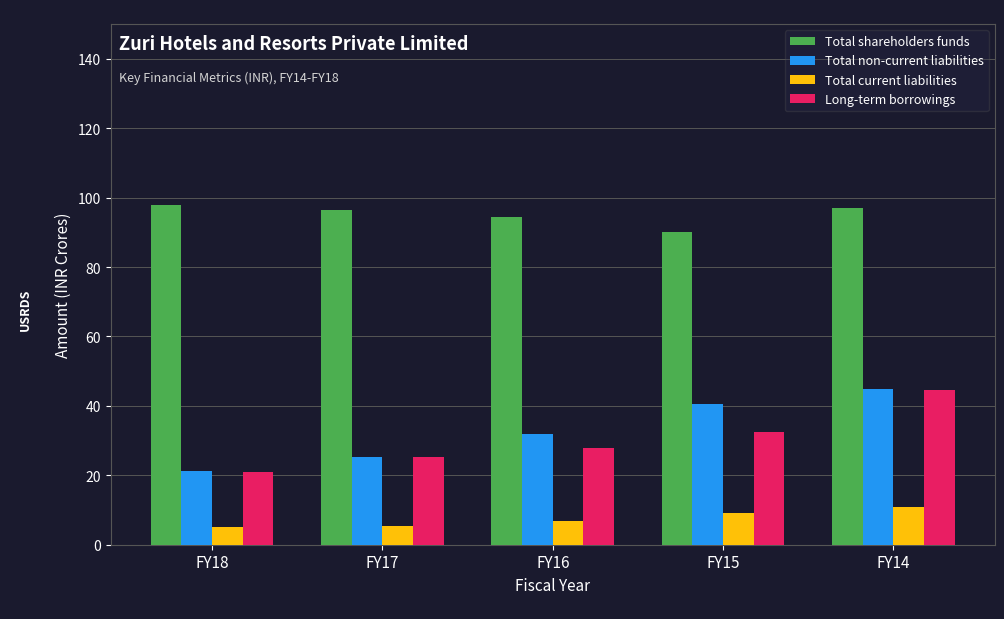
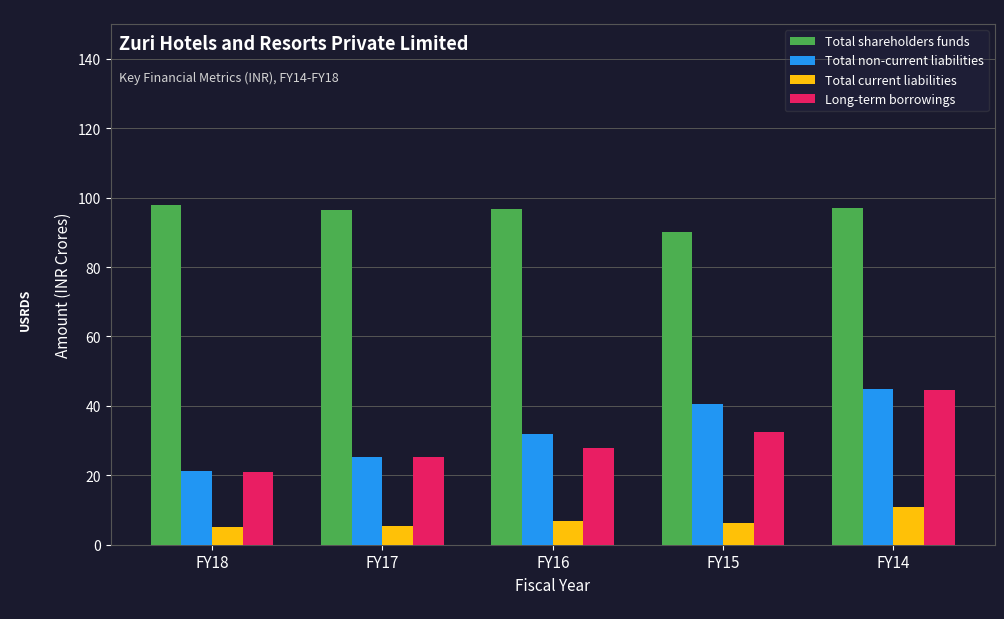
Total shareholders funds, FY16: 94 -> 97
Total current liabilities, FY15: 9 -> 6
